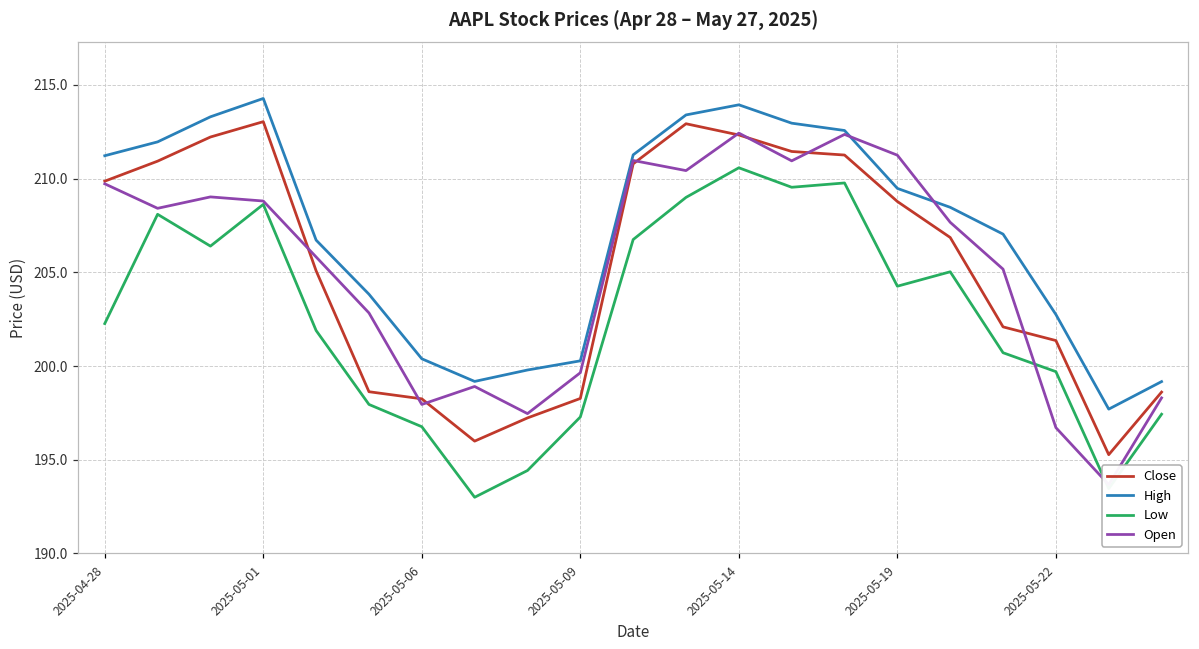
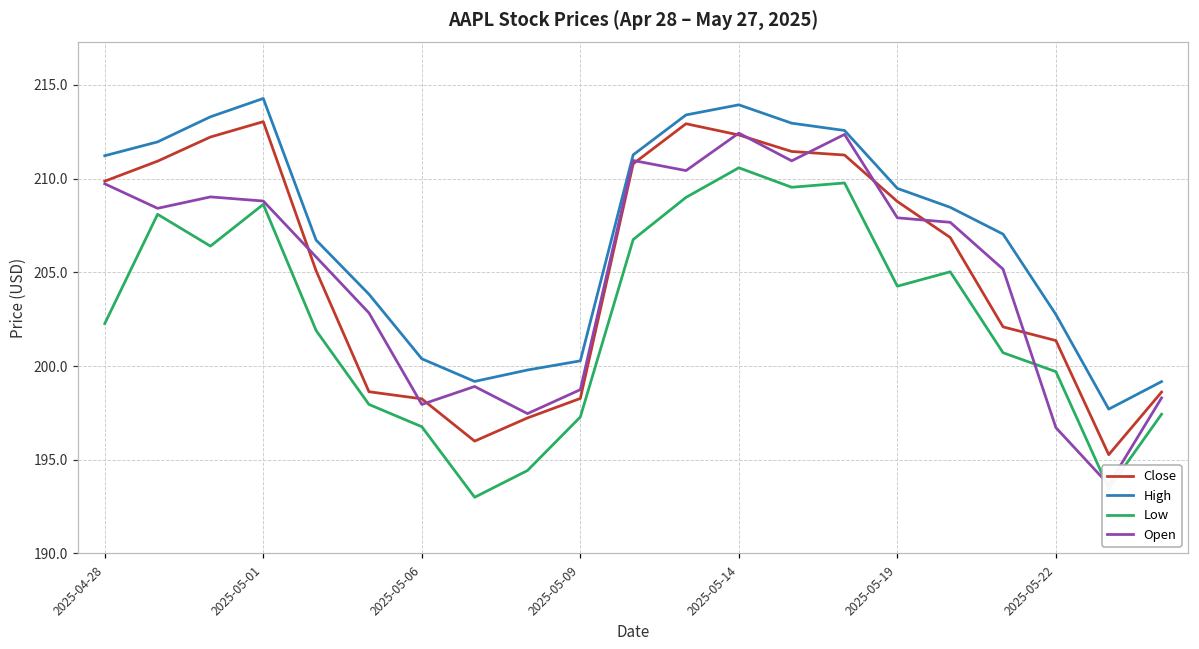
Open, 2025-05-09: 199.6 -> 198.7
Open, 2025-05-19: 211.3 -> 207.9
